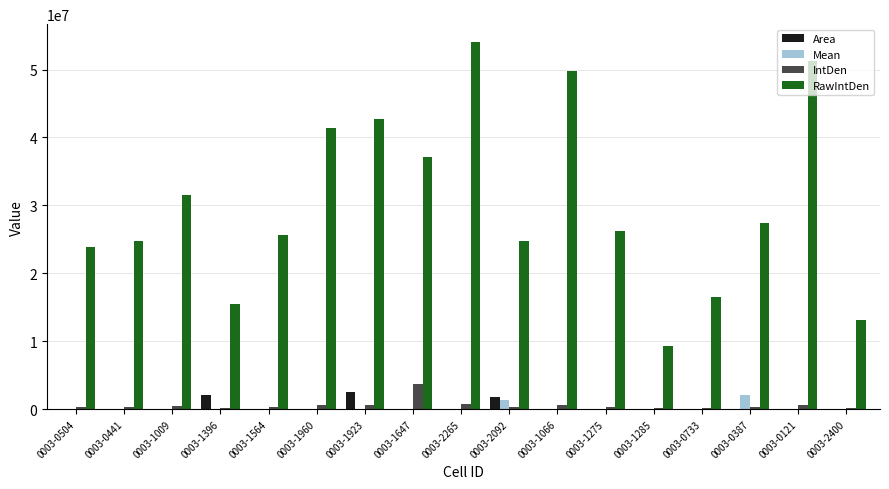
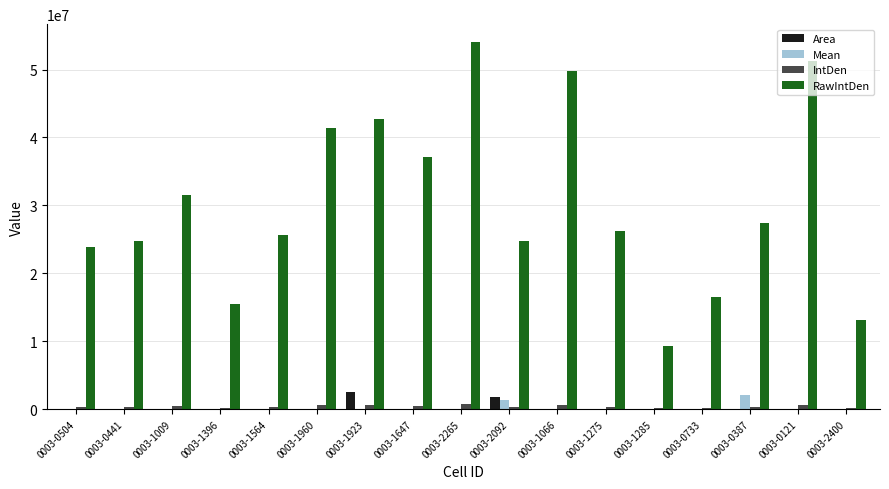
Area, 0003-1396: 2000000 -> 0
IntDen, 0003-1647: 4000000 -> 0
